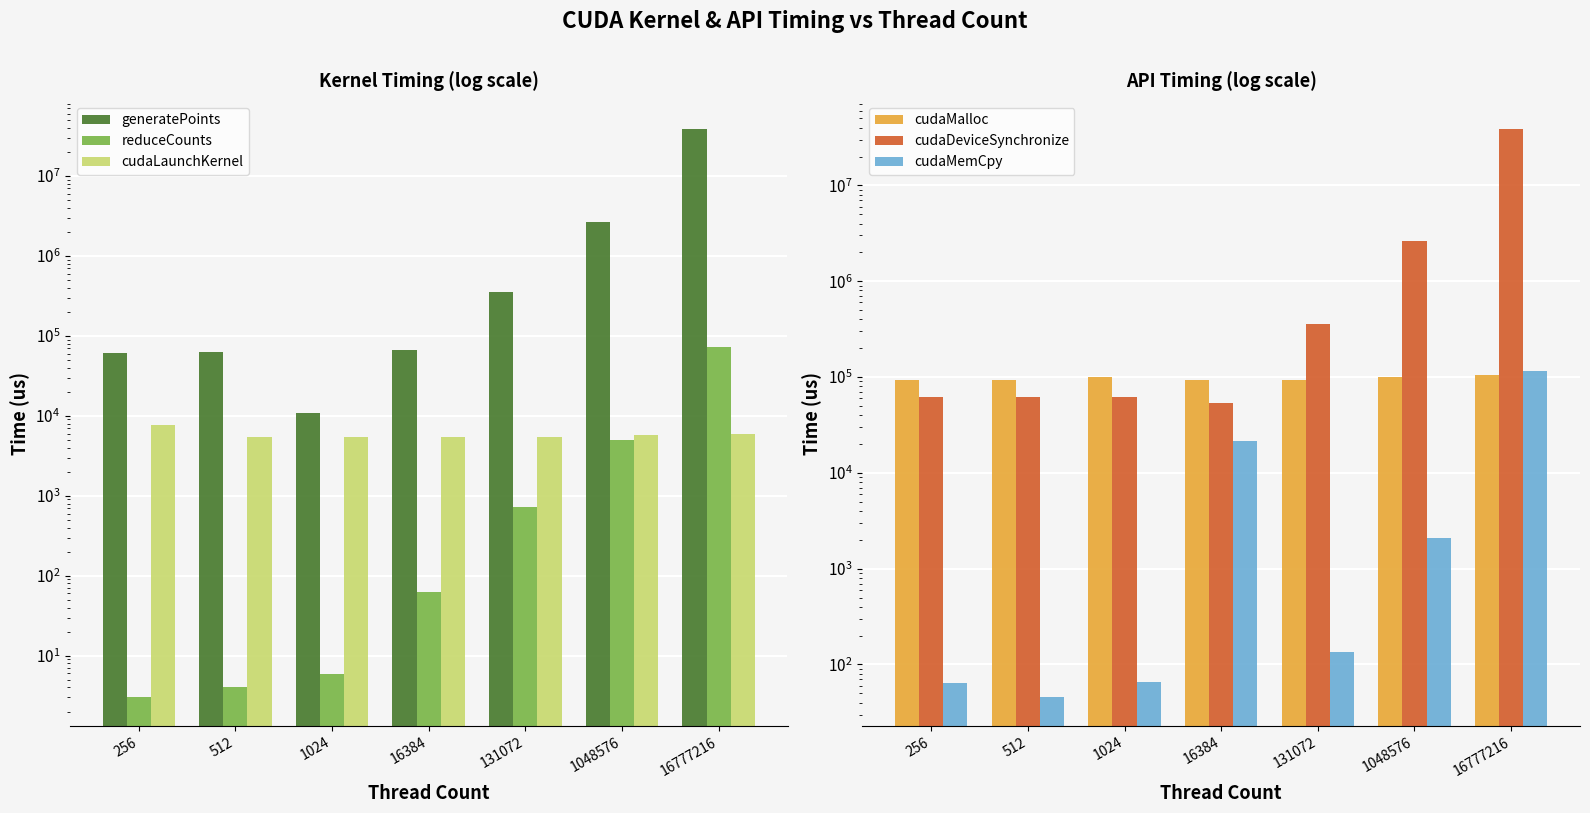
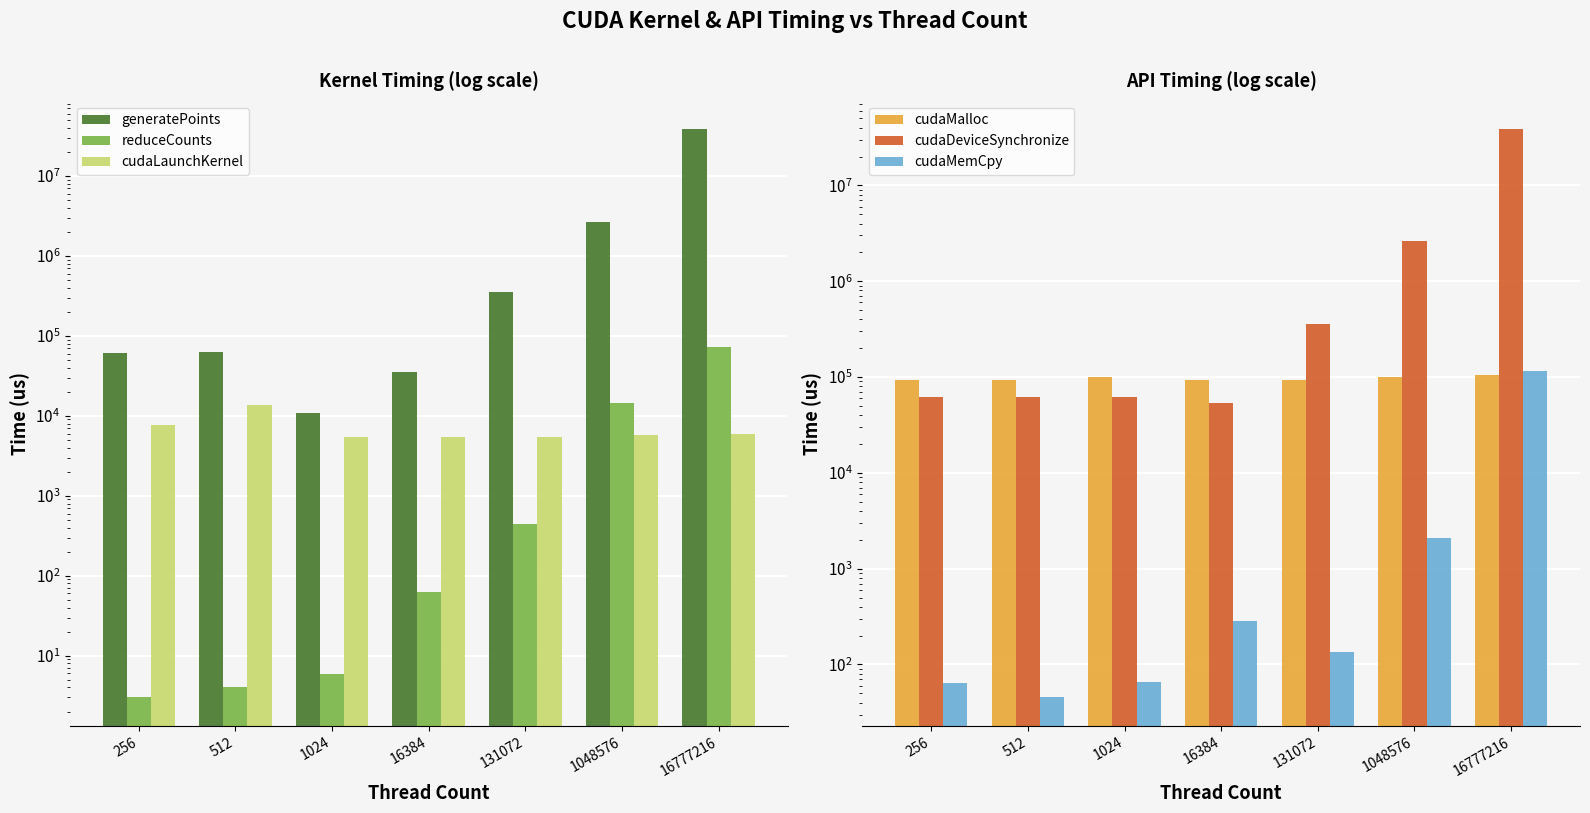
Kernel Timing (log scale), cudaLaunchKernel, 512: 5000 -> 14000
Kernel Timing (log scale), generatePoints, 16384: 70000 -> 40000
Kernel Timing (log scale), reduceCounts, 131072: 700 -> 400
Kernel Timing (log scale), reduceCounts, 1048576: 5000 -> 14000
API Timing (log scale), cudaMemCpy, 16384: 22000 -> 290
